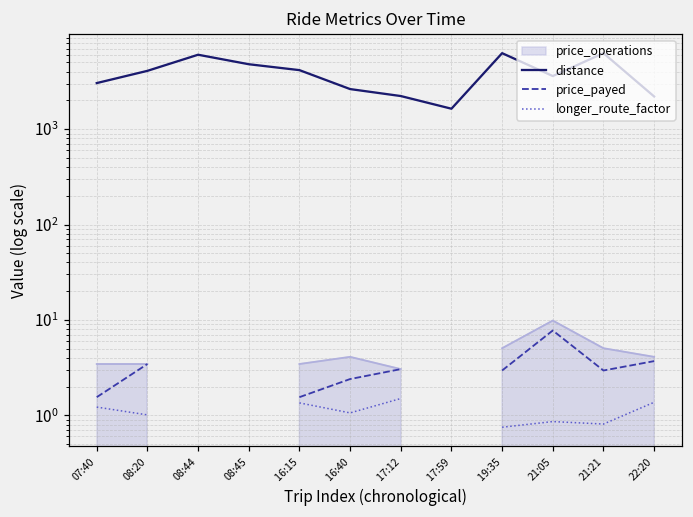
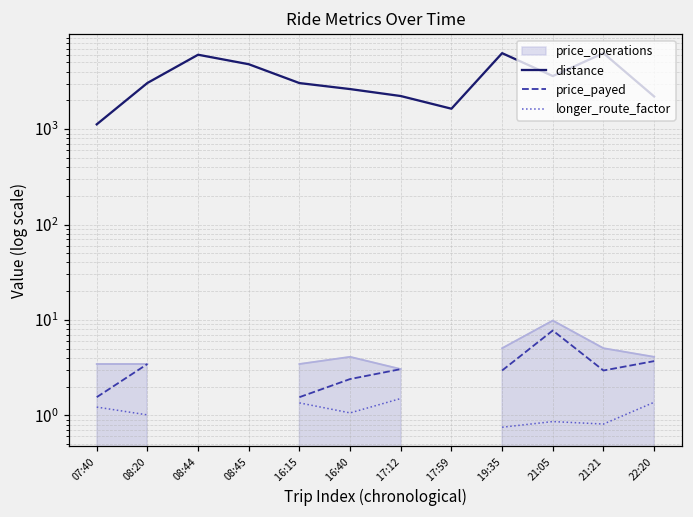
distance, 07:40: 3000 -> 1100
distance, 08:20: 4000 -> 3000
distance, 16:15: 4000 -> 3000
